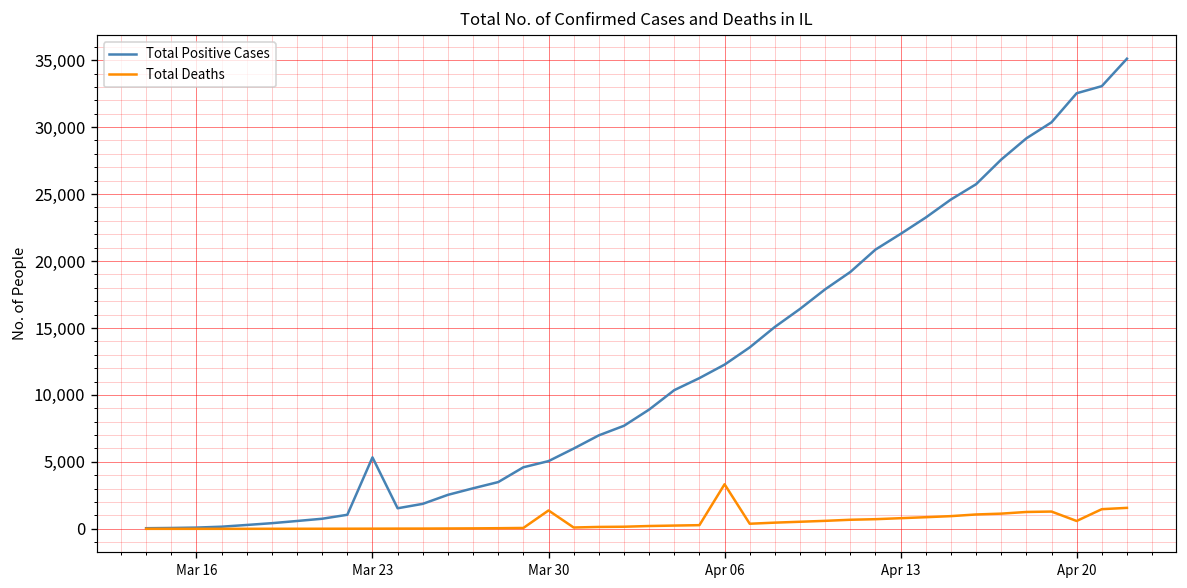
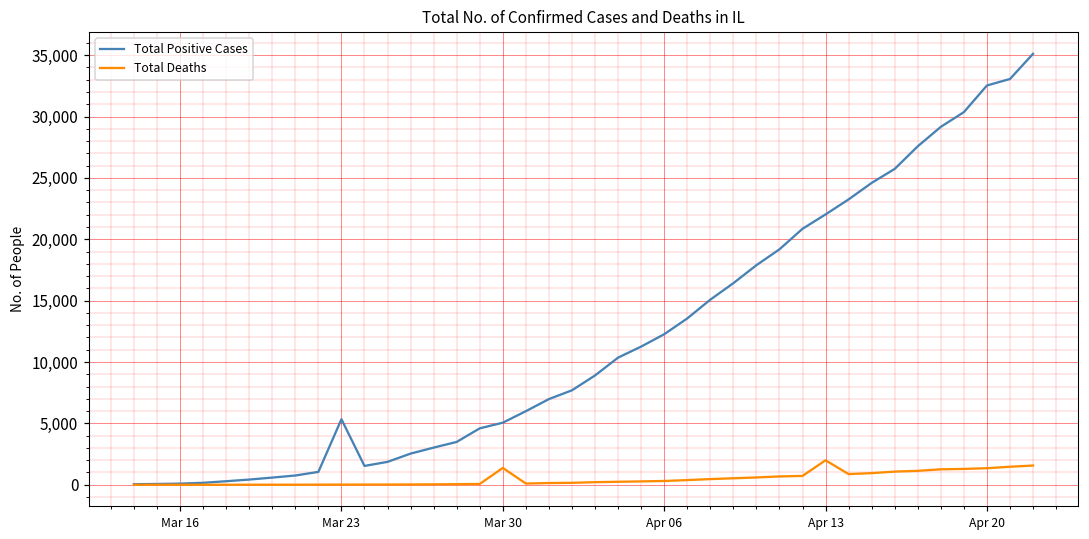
Total Deaths, Apr 06: 3,300 -> 300
Total Deaths, Apr 13: 800 -> 2,000
Total Deaths, Apr 20: 600 -> 1,300
